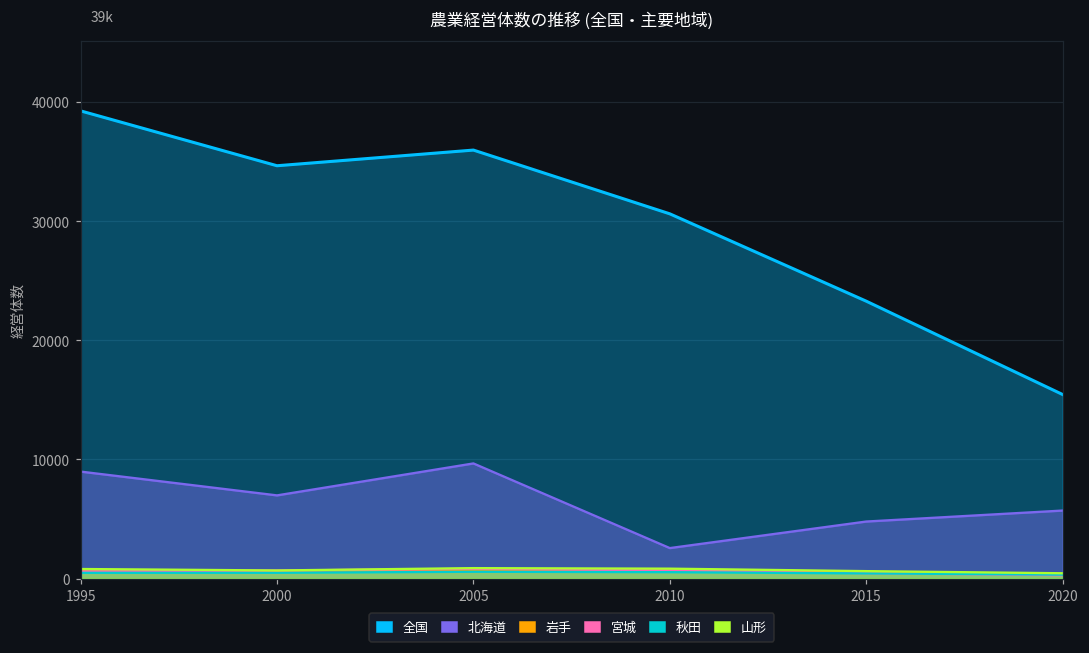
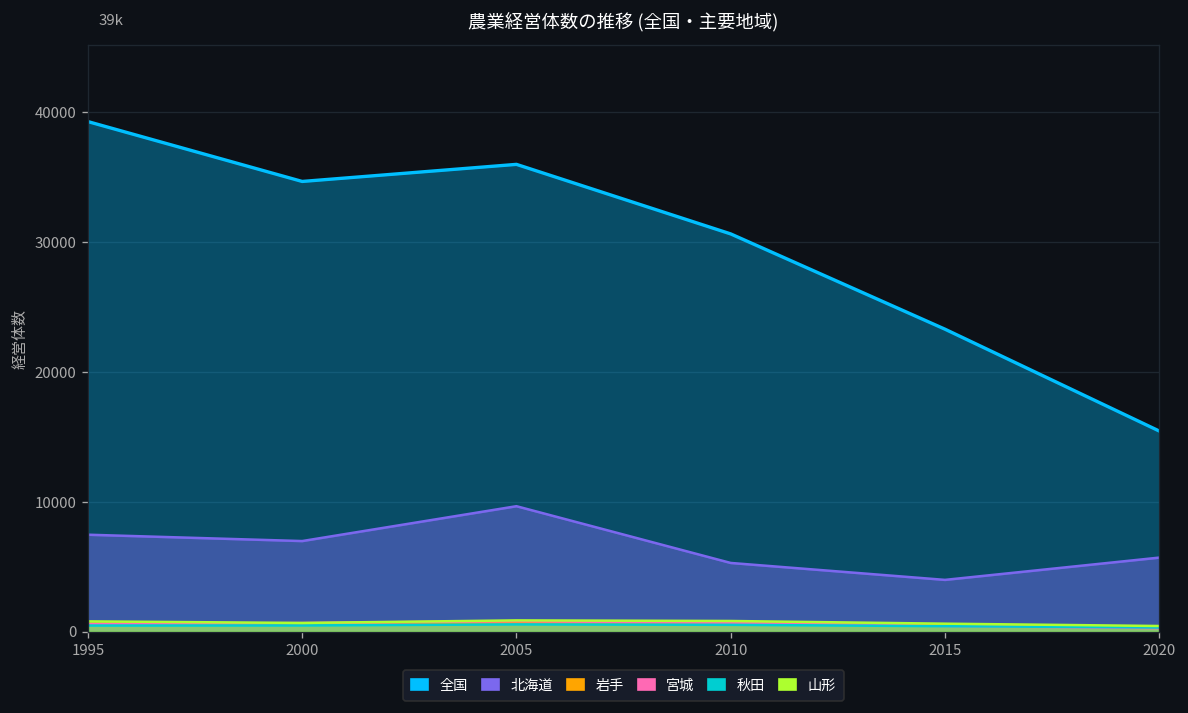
北海道, 1995: 9000 -> 7500
北海道, 2010: 2600 -> 5300
北海道, 2015: 4800 -> 4000
